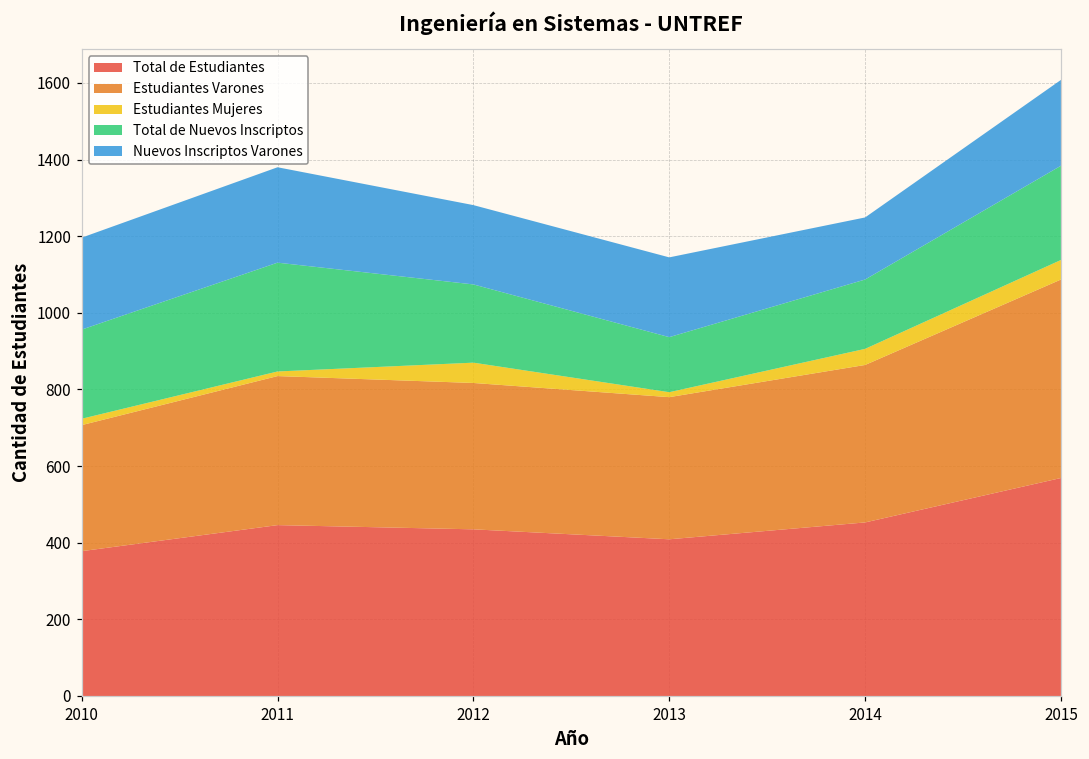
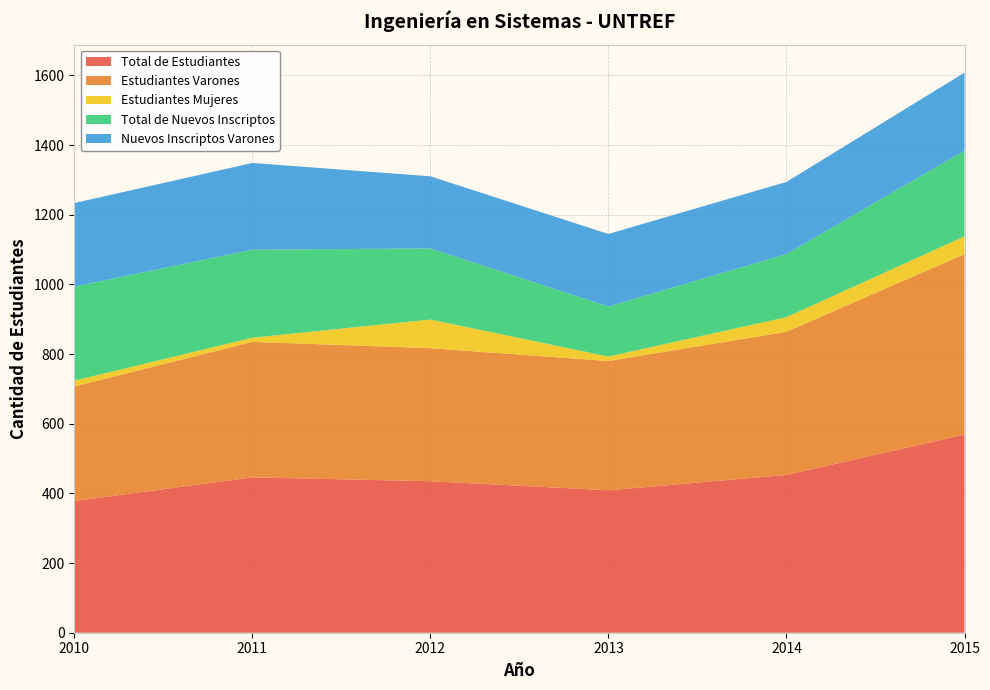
Total de Nuevos Inscriptos, 2010: 230 -> 270
Total de Nuevos Inscriptos, 2011: 280 -> 250
Estudiantes Mujeres, 2012: 50 -> 80
Nuevos Inscriptos Varones, 2014: 160 -> 210
